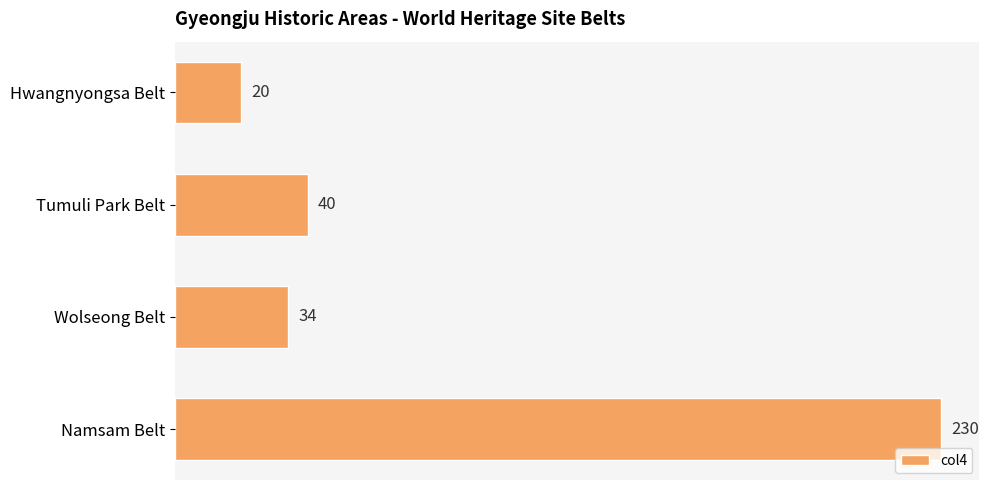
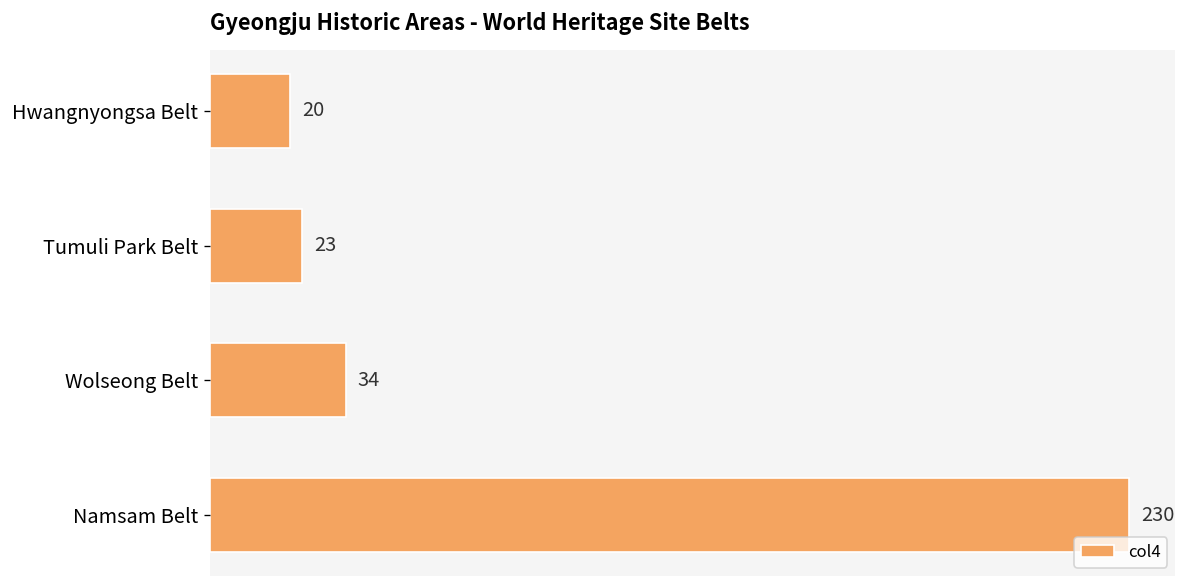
Tumuli Park Belt: 40 -> 23
